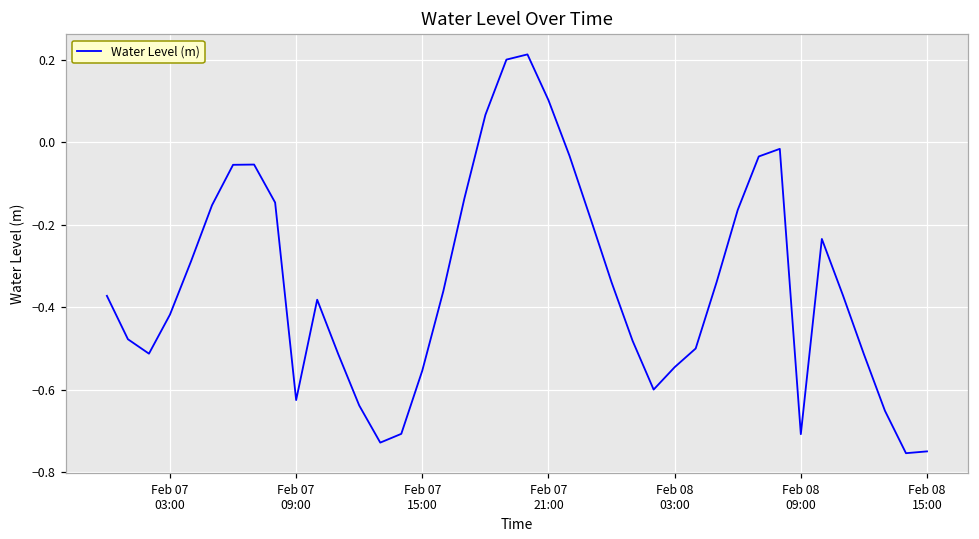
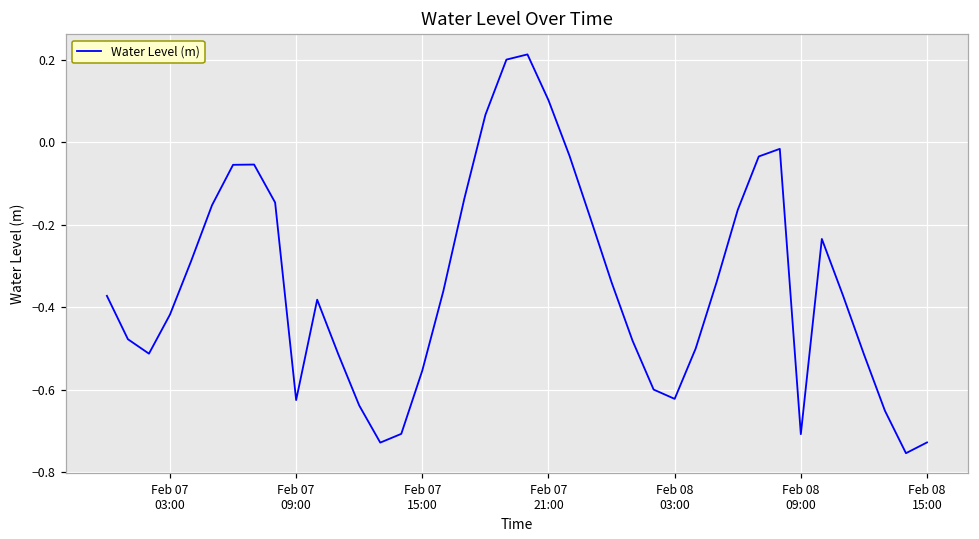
Feb 08 03:00: -0.55 -> -0.62
Feb 08 15:00: -0.75 -> -0.73
